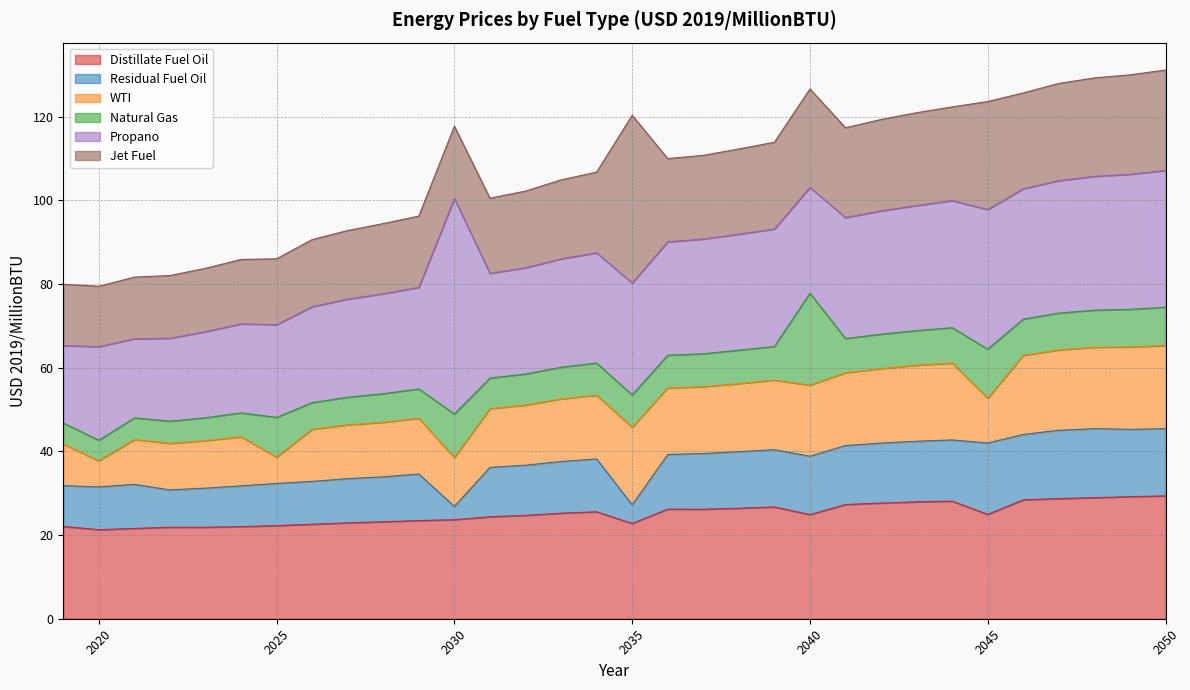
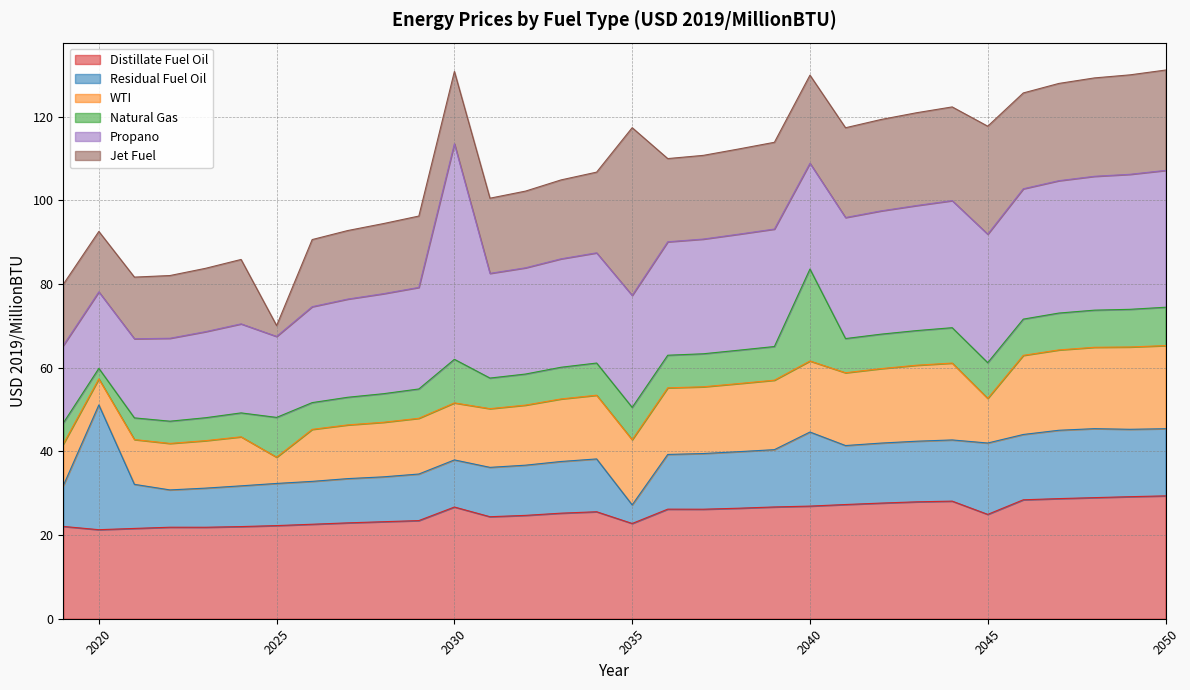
Residual Fuel Oil, 2020: 10 -> 30
Natural Gas, 2020: 5 -> 3
Propano, 2020: 22 -> 18
Propano, 2025: 22 -> 19
Jet Fuel, 2025: 16 -> 3
Distillate Fuel Oil, 2030: 24 -> 27
Residual Fuel Oil, 2030: 3 -> 11
WTI, 2030: 12 -> 14
WTI, 2035: 19 -> 16
Distillate Fuel Oil, 2040: 25 -> 27
Residual Fuel Oil, 2040: 14 -> 18
Jet Fuel, 2040: 24 -> 21
Natural Gas, 2045: 12 -> 9
Propano, 2045: 33 -> 31
